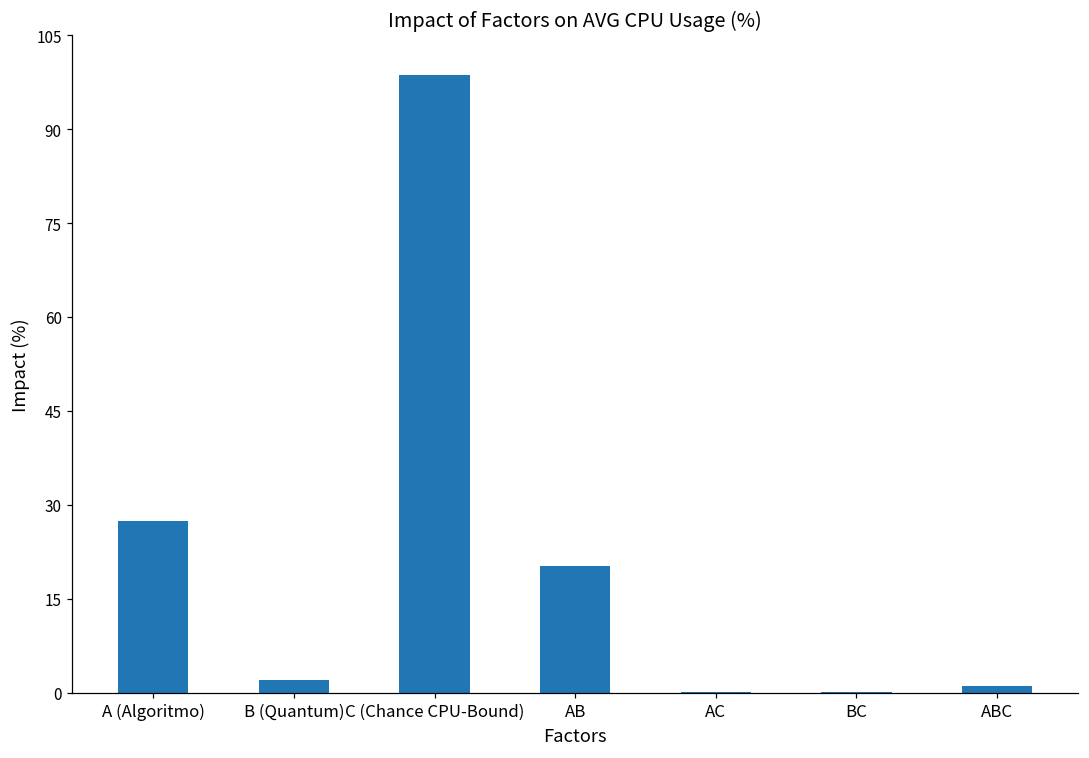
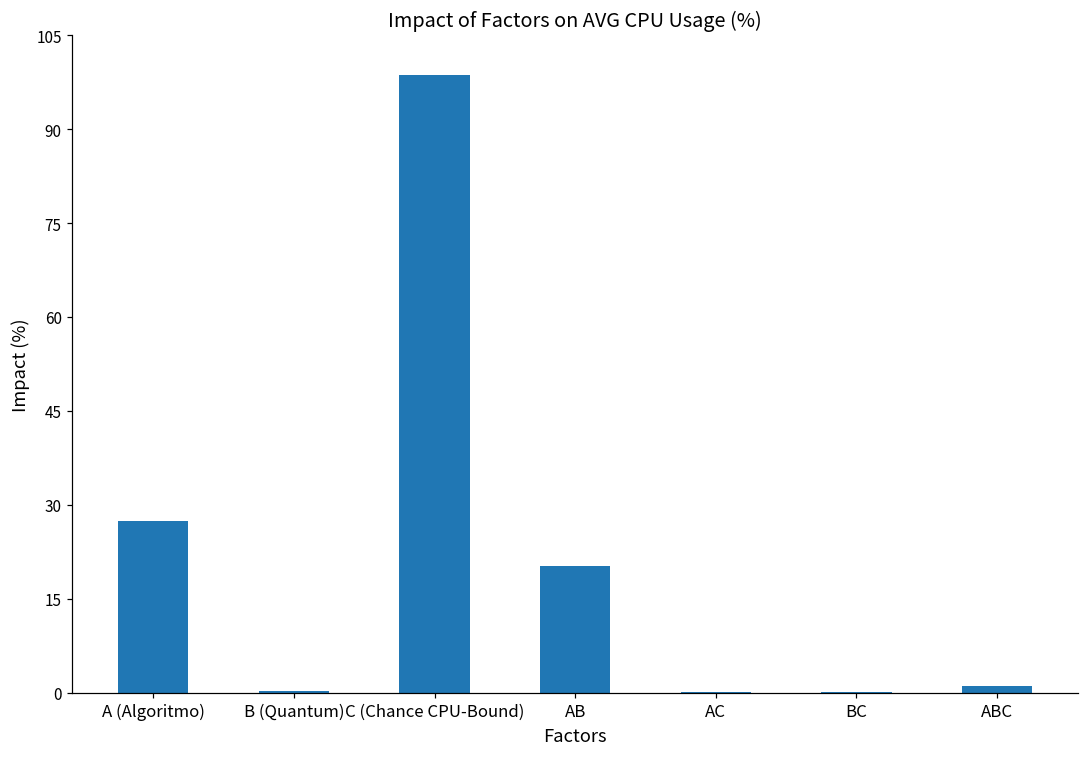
B (Quantum): 2 -> 0
